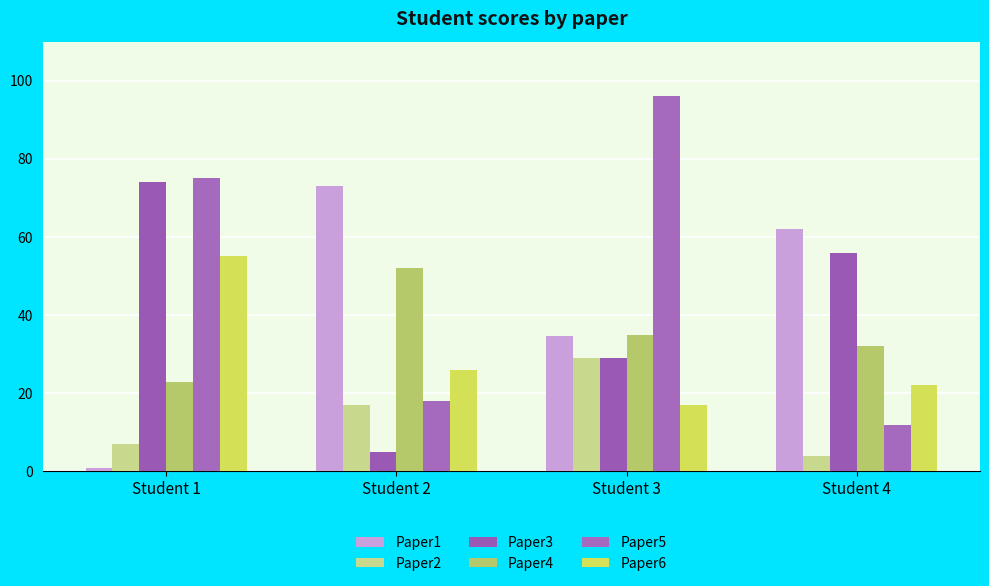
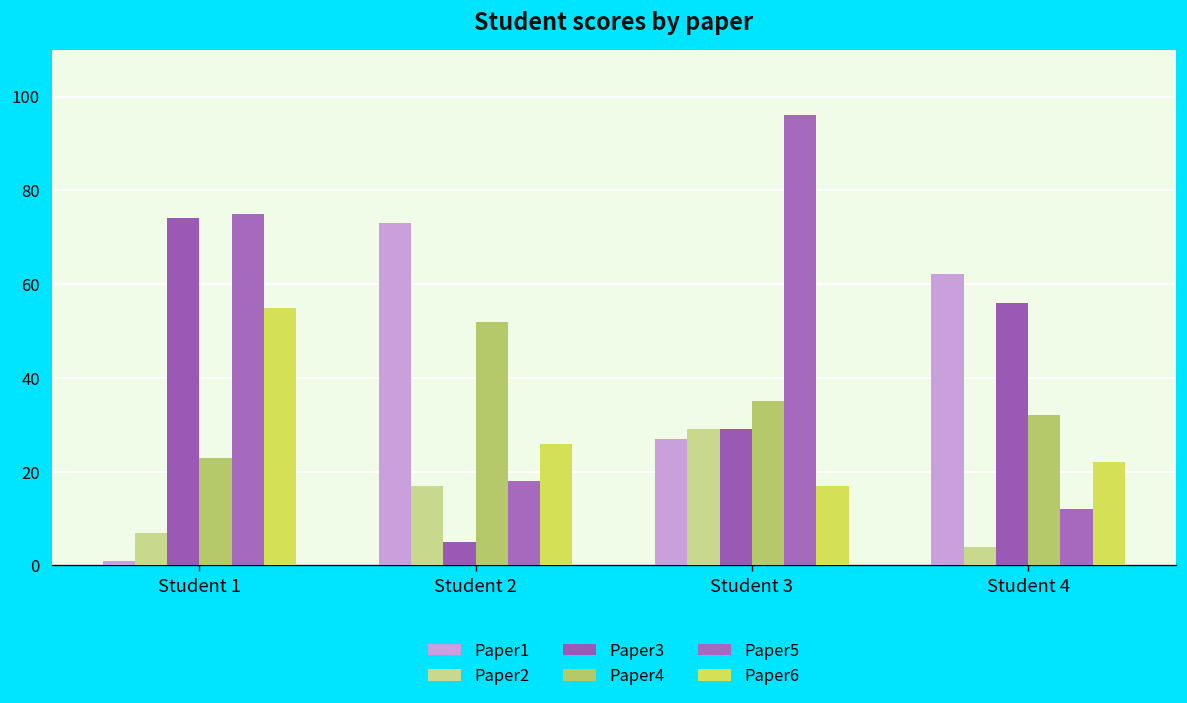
Paper1, Student 3: 35 -> 27
